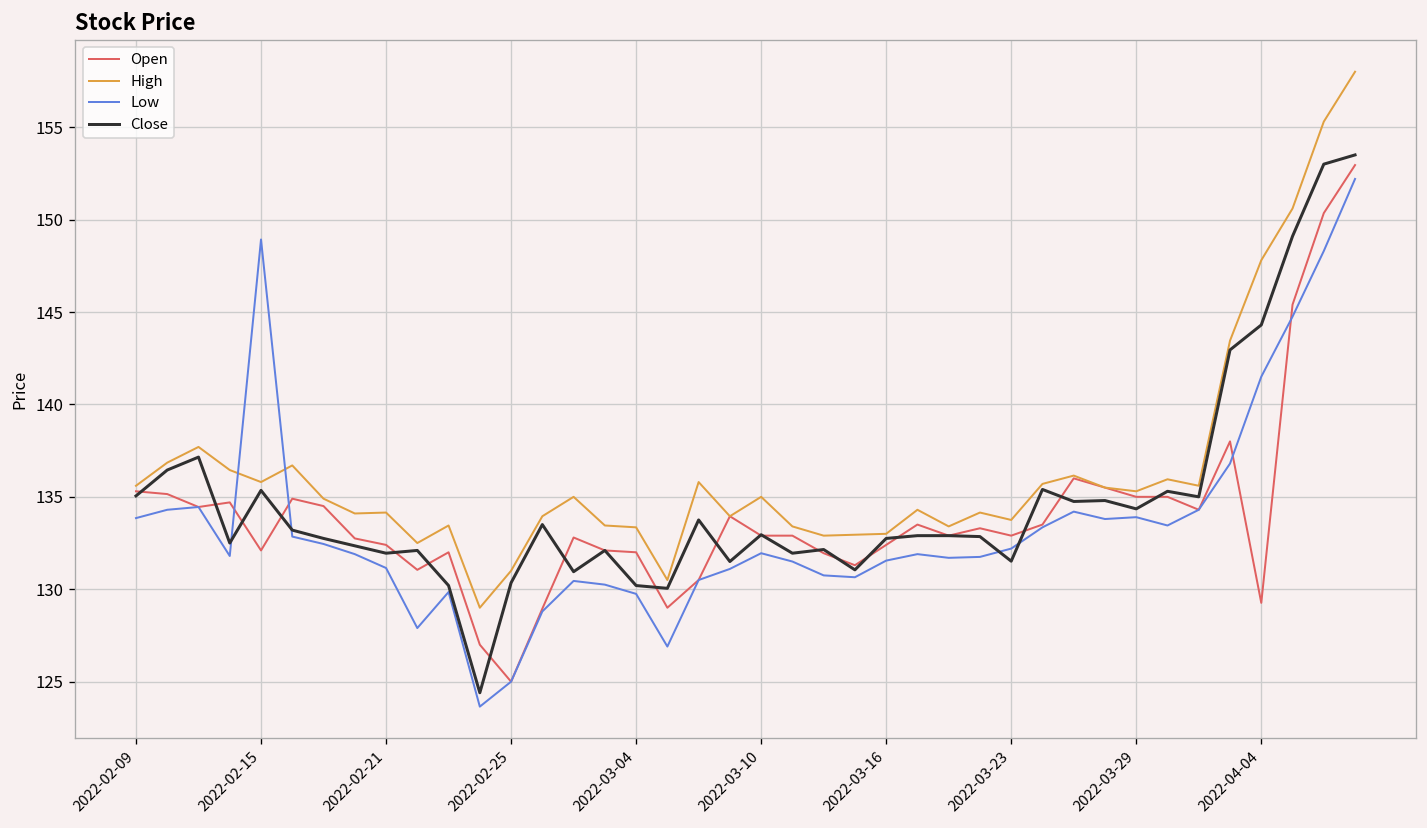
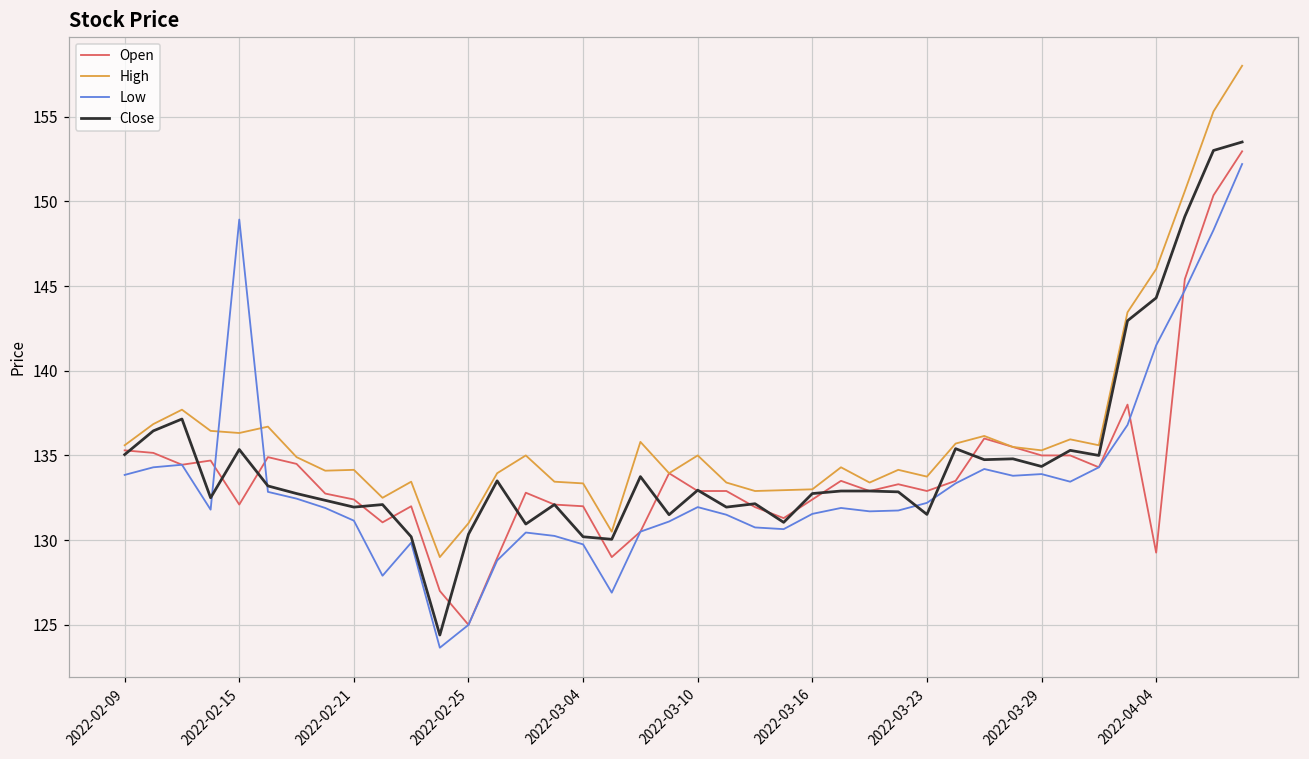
High, 2022-02-15: 135.8 -> 136.3
High, 2022-04-04: 147.8 -> 146.0
